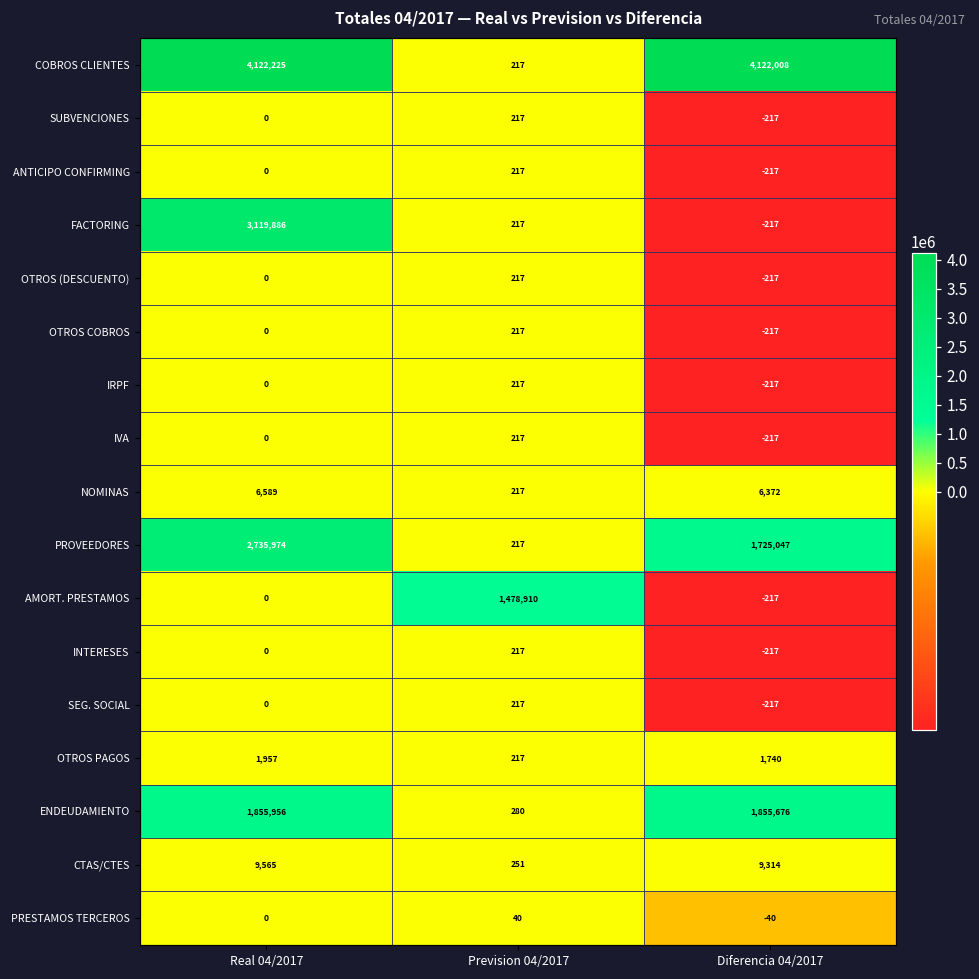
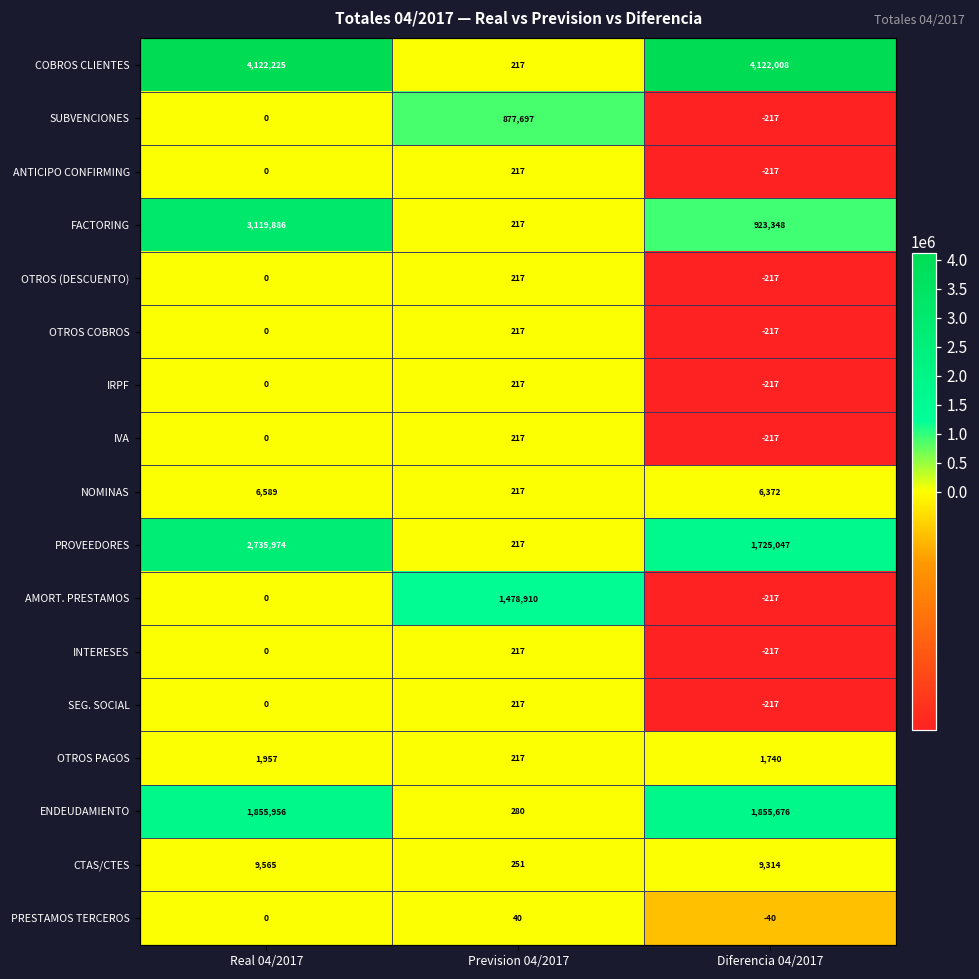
SUBVENCIONES, Prevision 04/2017: 217 -> 877,697
FACTORING, Diferencia 04/2017: -217 -> 923,348
